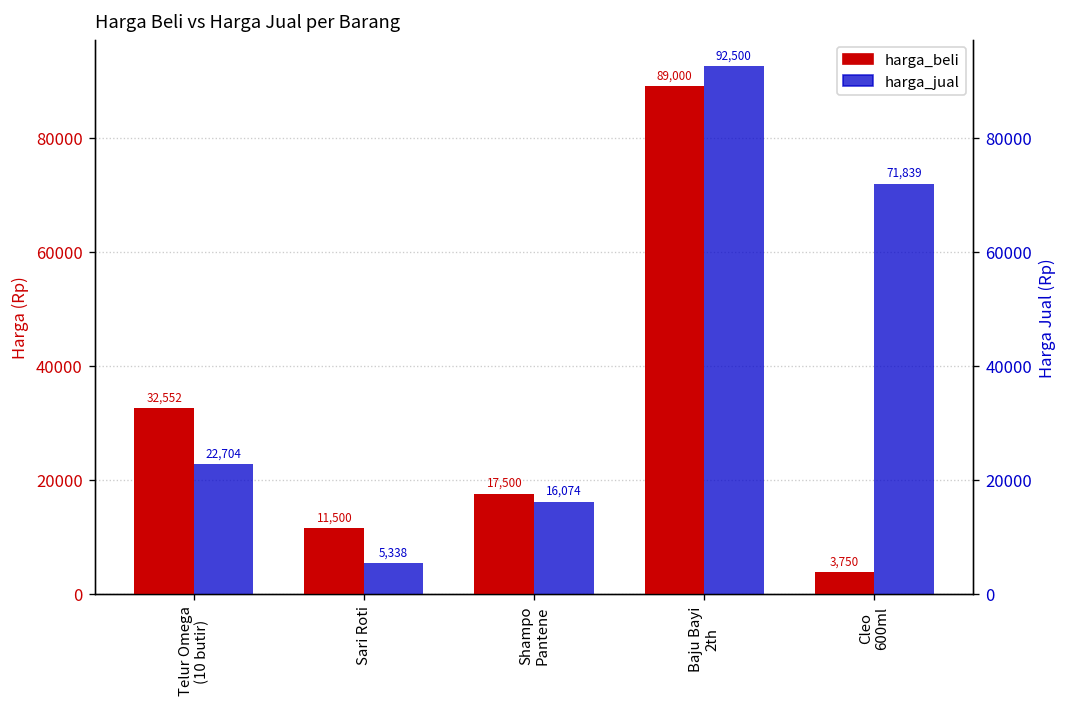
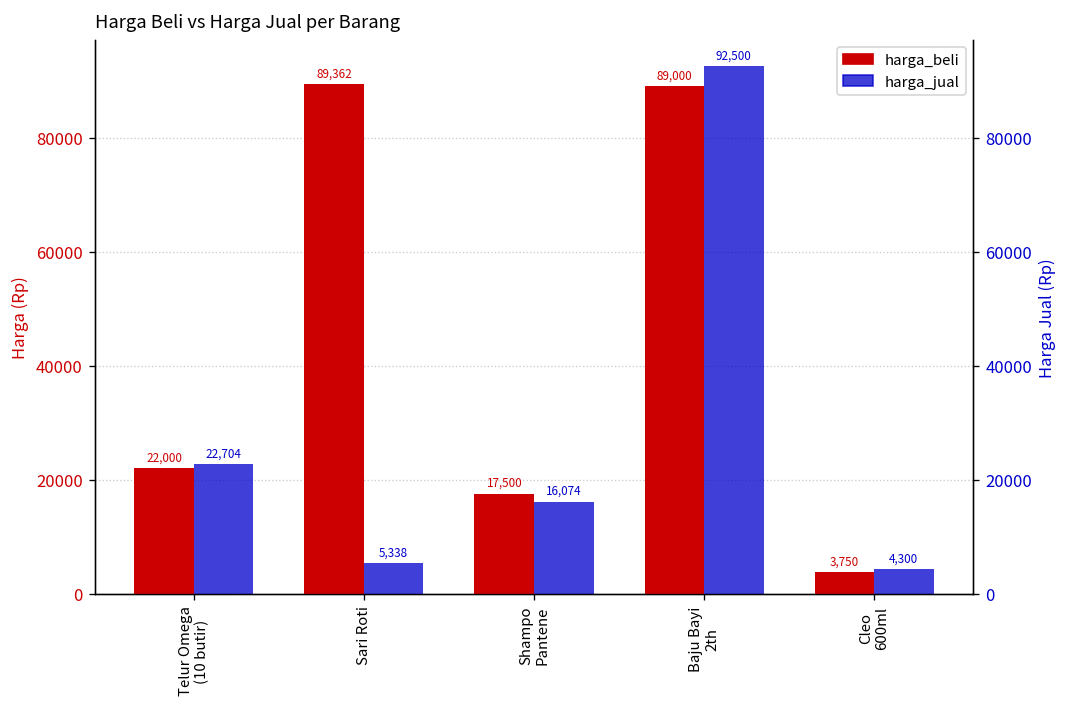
harga_beli, Telur Omega (10 butir): 32,552 -> 22,000
harga_beli, Sari Roti: 11,500 -> 89,362
harga_jual, Cleo 600ml: 71,839 -> 4,300
